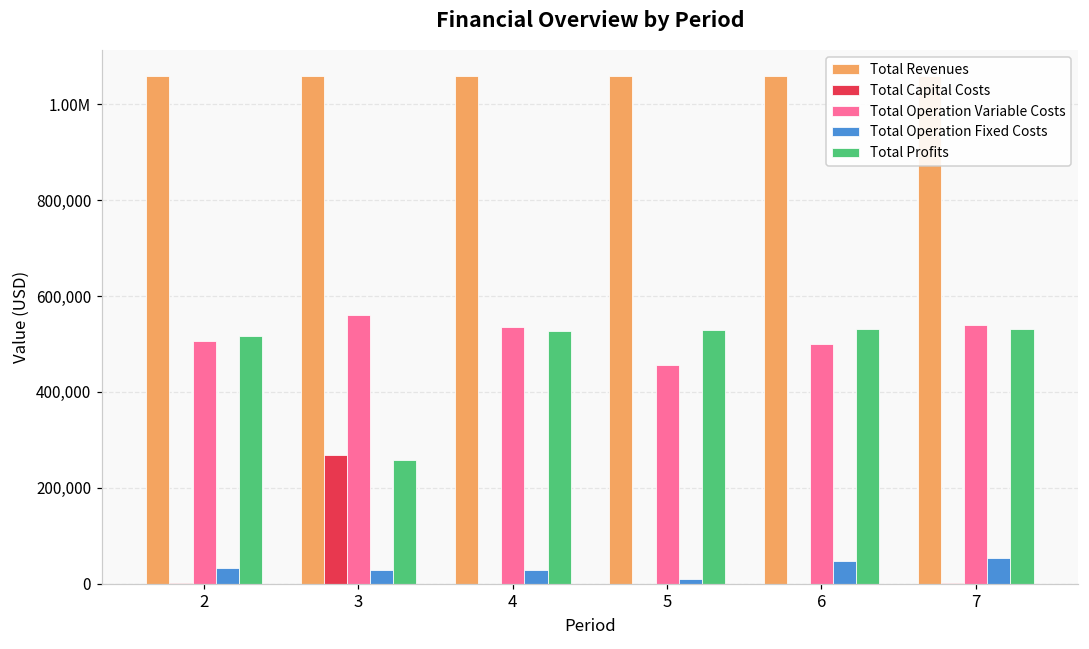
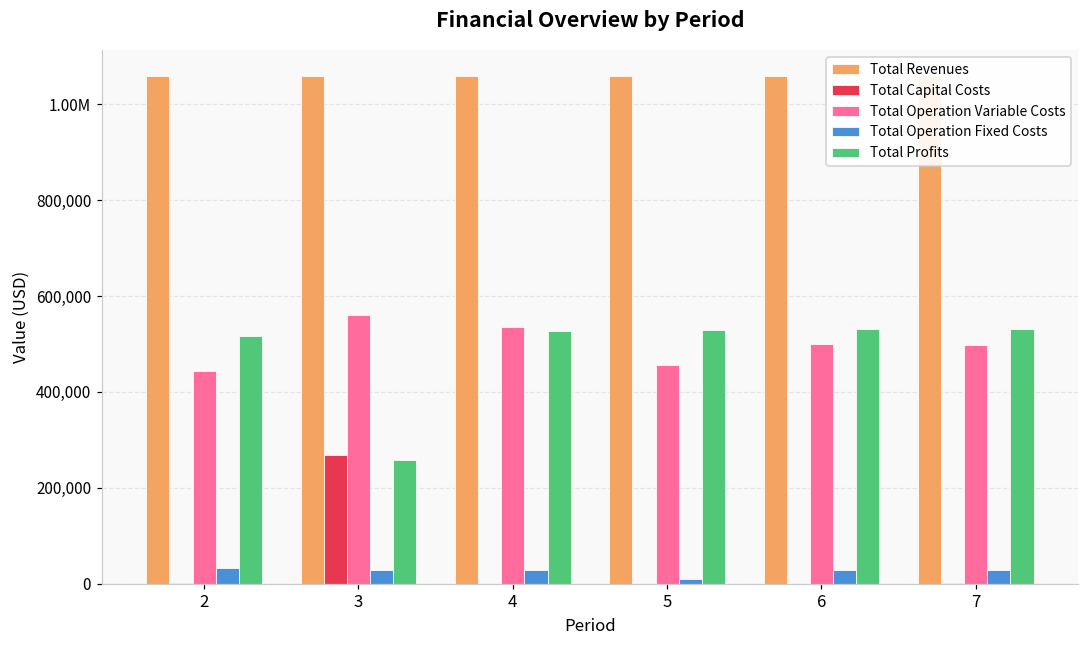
Total Operation Variable Costs, 2: 510,000 -> 440,000
Total Operation Fixed Costs, 6: 50,000 -> 30,000
Total Operation Variable Costs, 7: 540,000 -> 500,000
Total Operation Fixed Costs, 7: 50,000 -> 30,000
